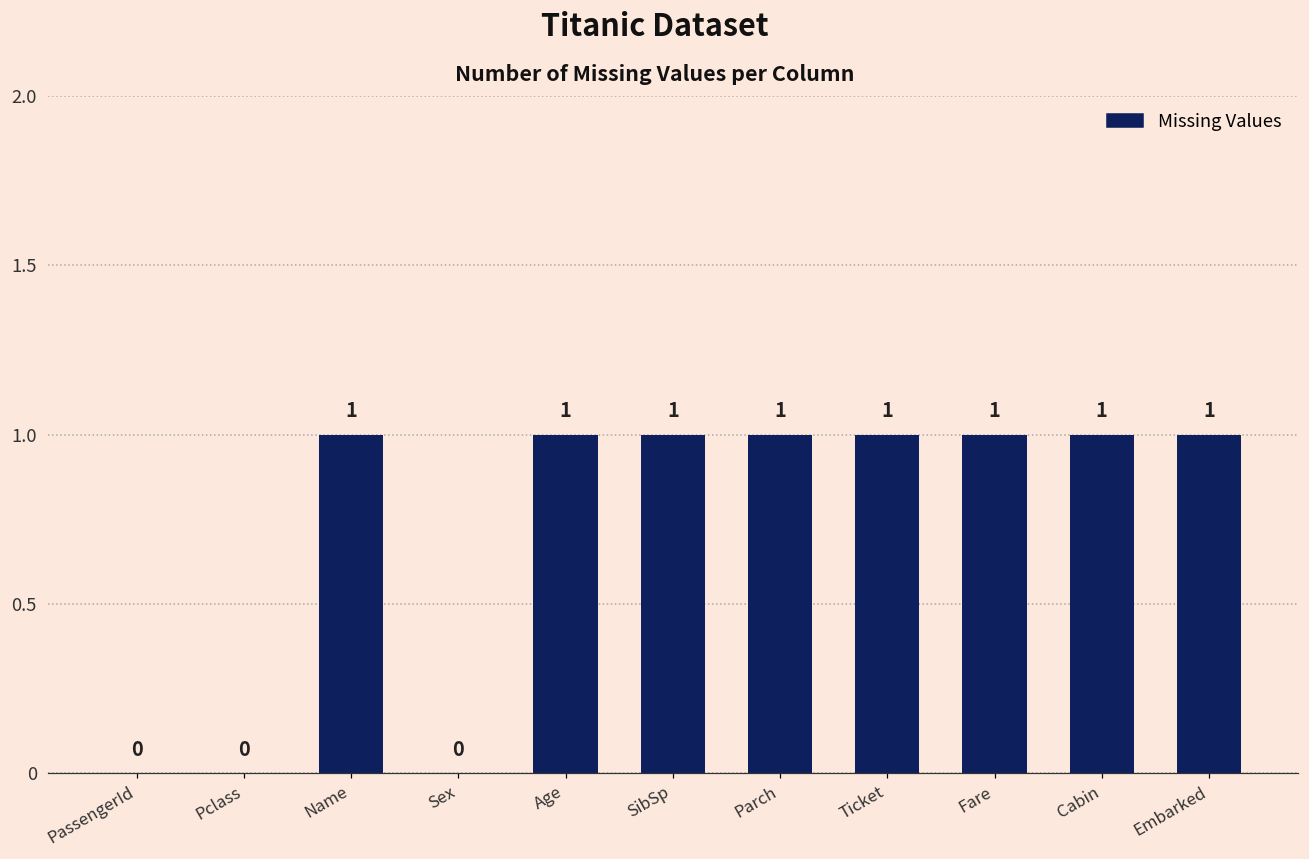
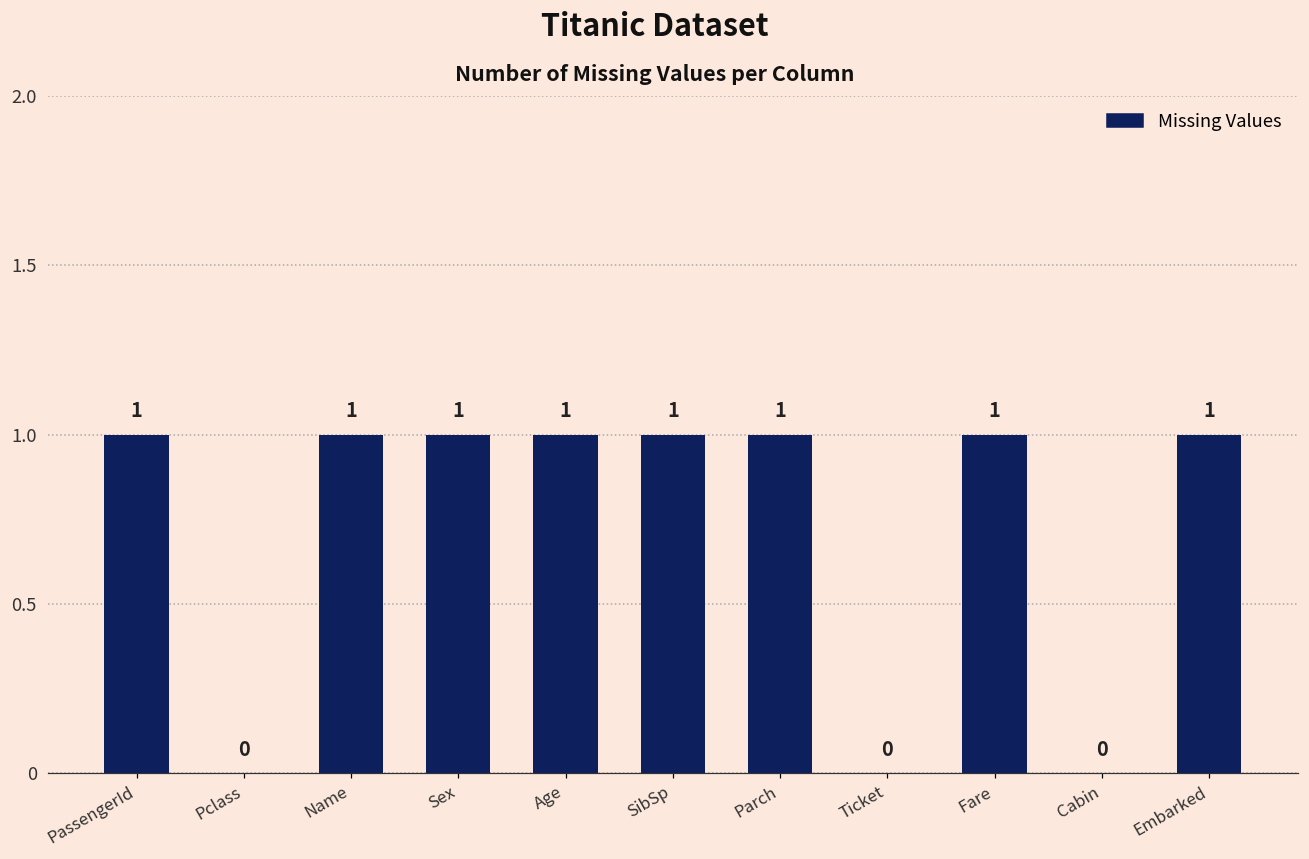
PassengerId: 0 -> 1
Sex: 0 -> 1
Ticket: 1 -> 0
Cabin: 1 -> 0
